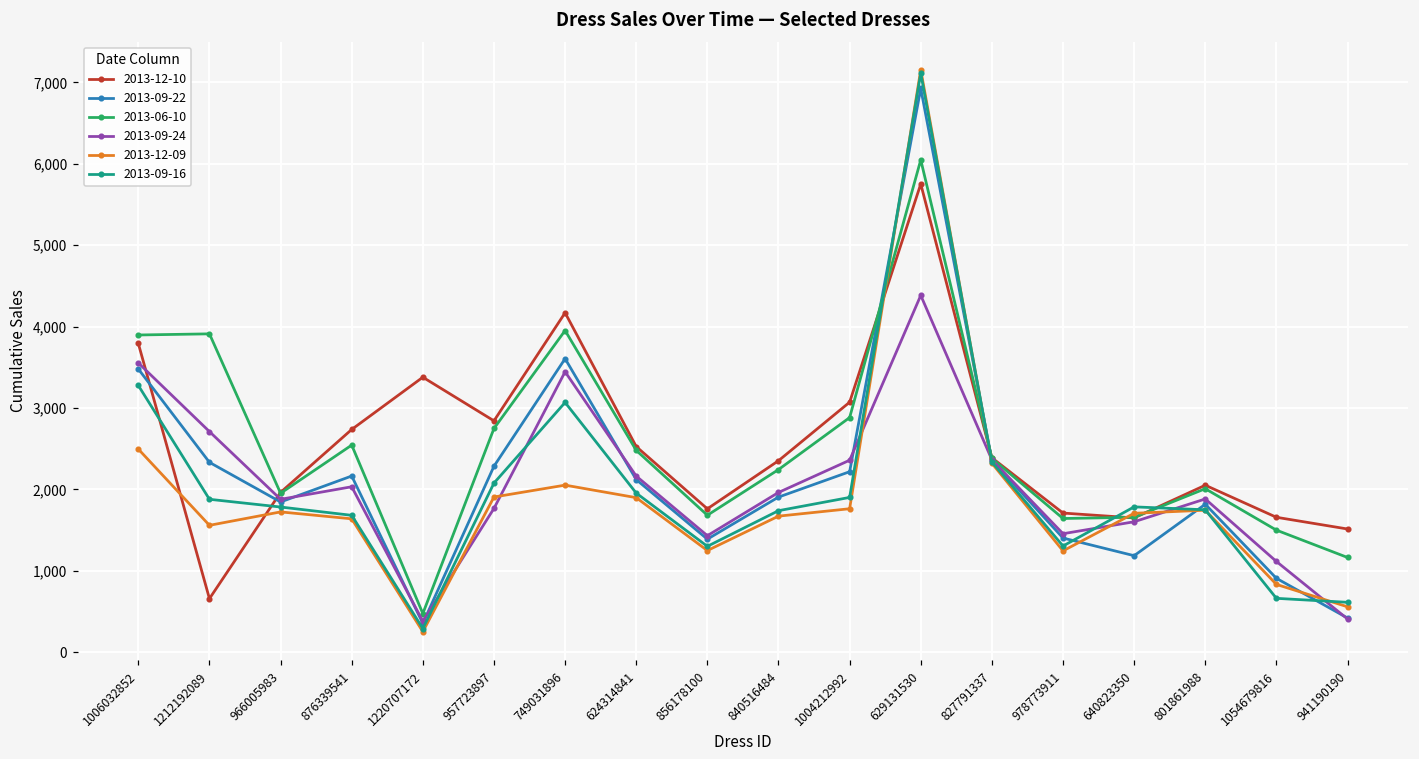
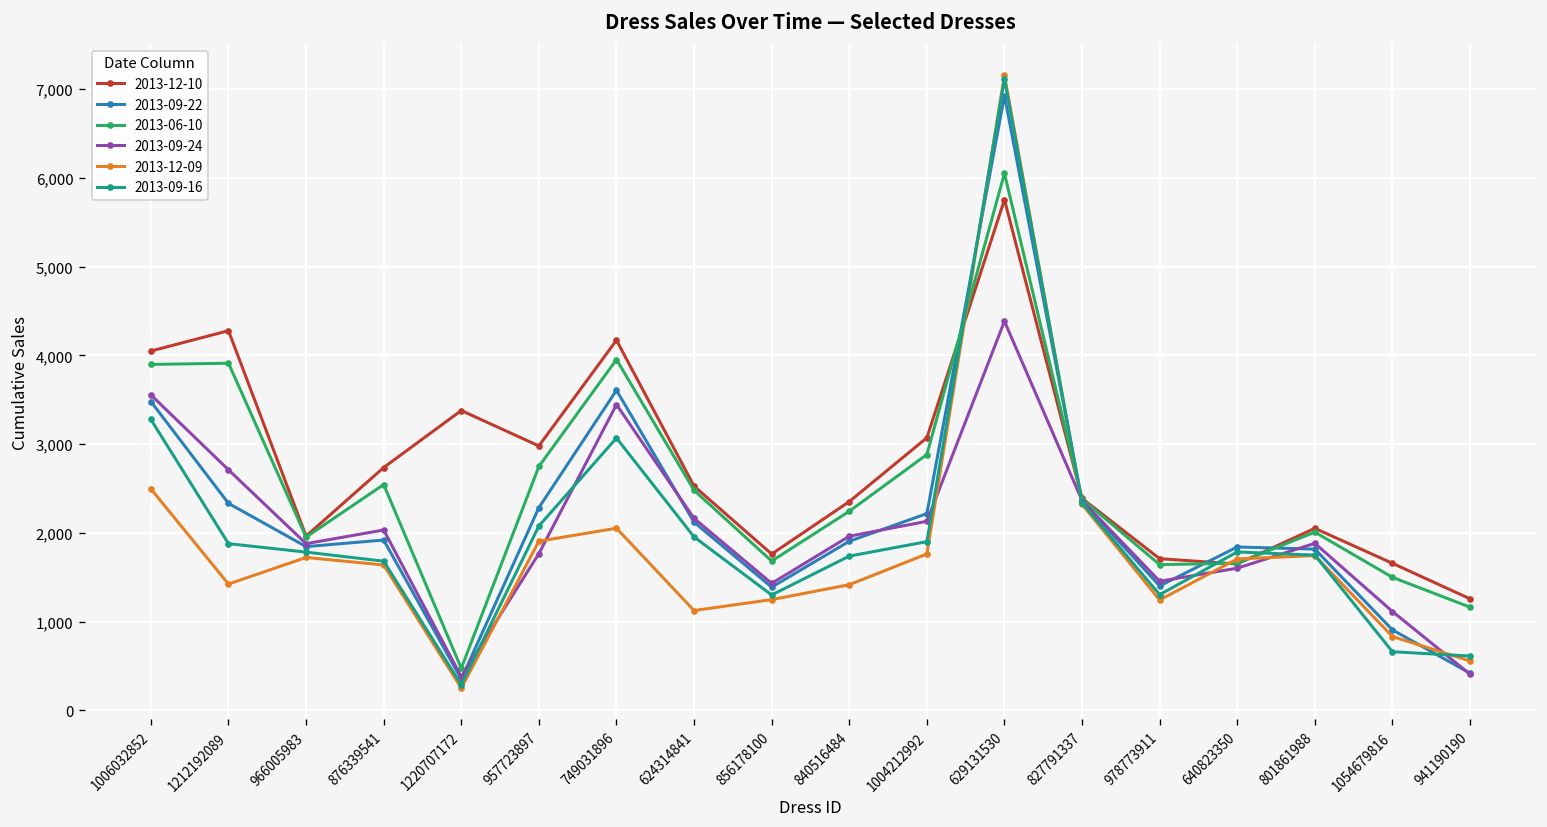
2013-12-10, 1006032852: 3,800 -> 4,000
2013-12-10, 1212192089: 700 -> 4,300
2013-12-09, 1212192089: 1,600 -> 1,400
2013-09-22, 876339541: 2,200 -> 1,900
2013-12-10, 957723897: 2,800 -> 3,000
2013-12-09, 624314841: 1,900 -> 1,100
2013-12-09, 840516484: 1,700 -> 1,400
2013-09-24, 1004212992: 2,400 -> 2,100
2013-09-22, 640823350: 1,200 -> 1,800
2013-12-10, 941190190: 1,500 -> 1,300
